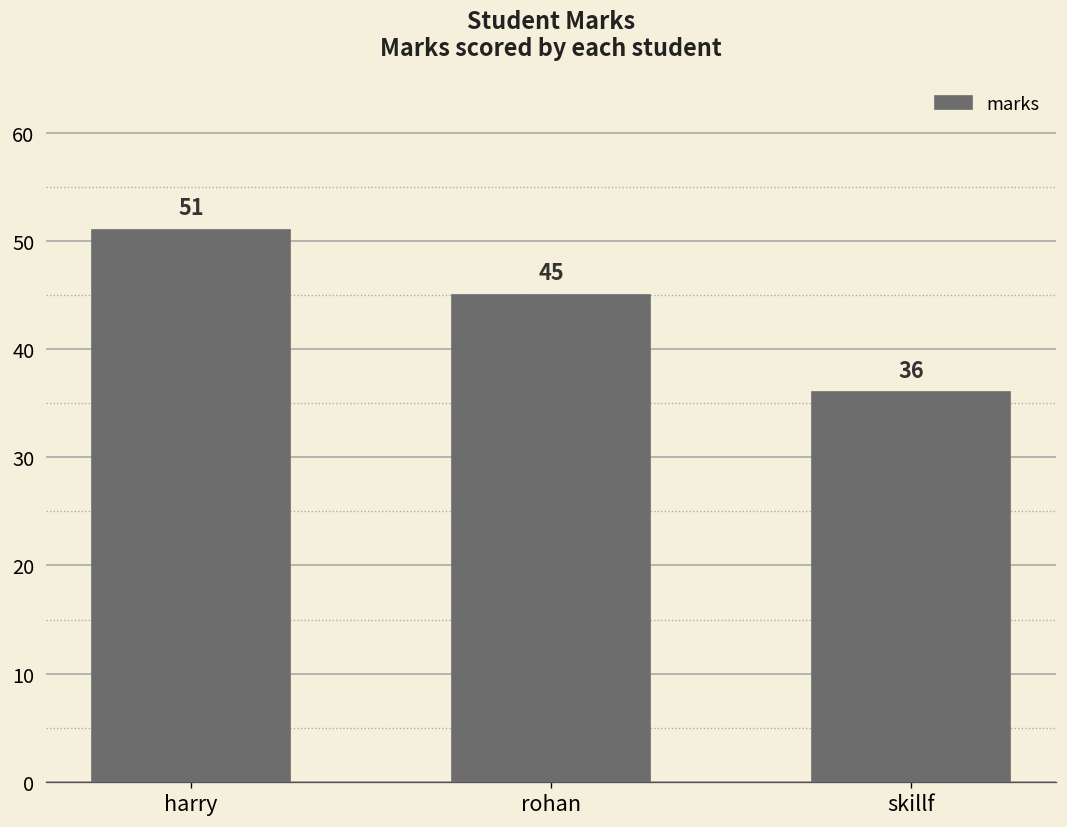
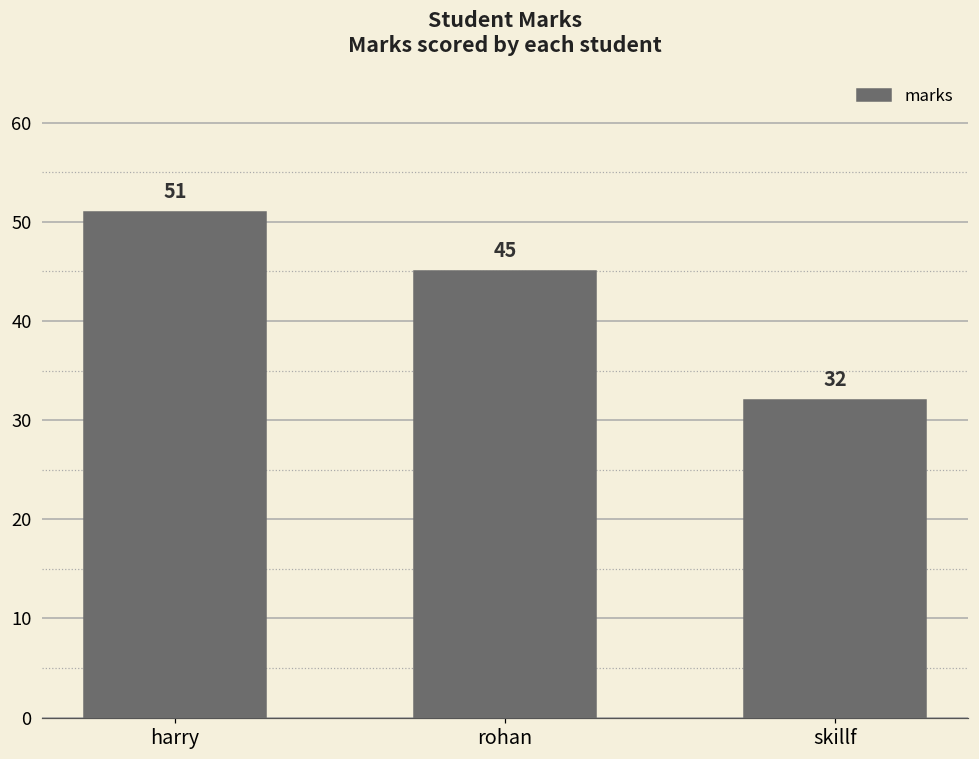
skillf: 36 -> 32
